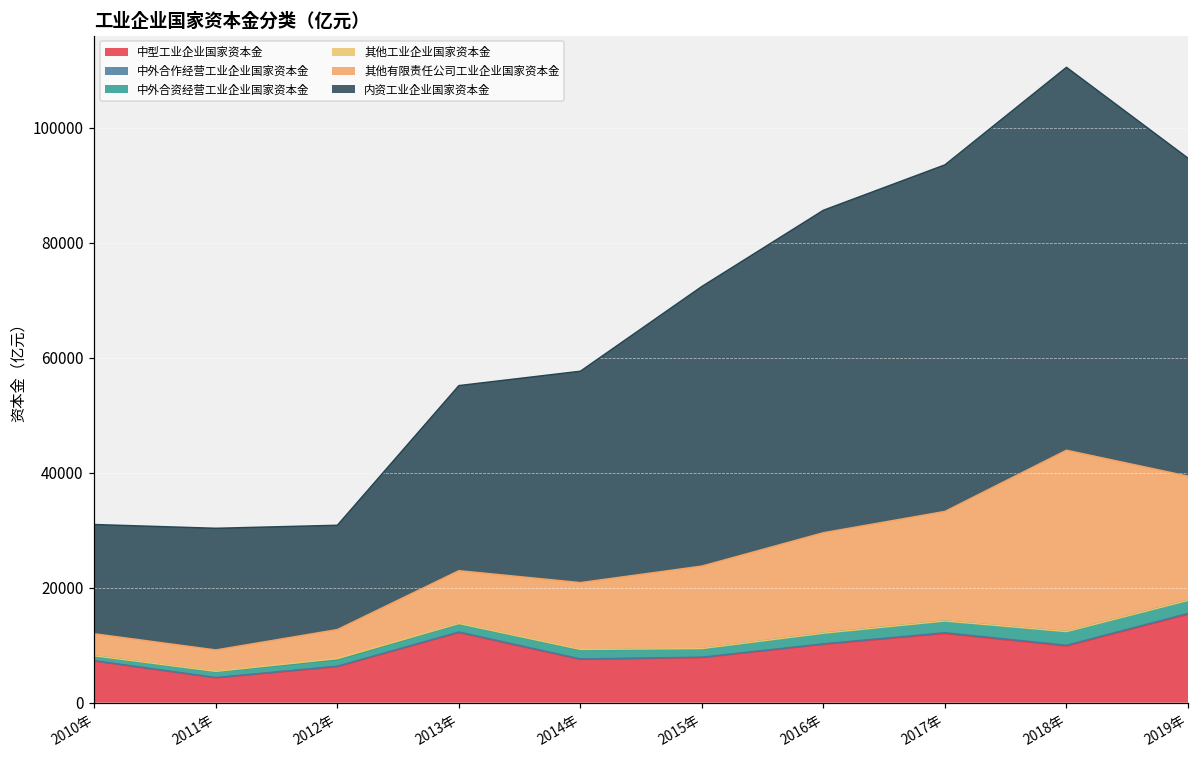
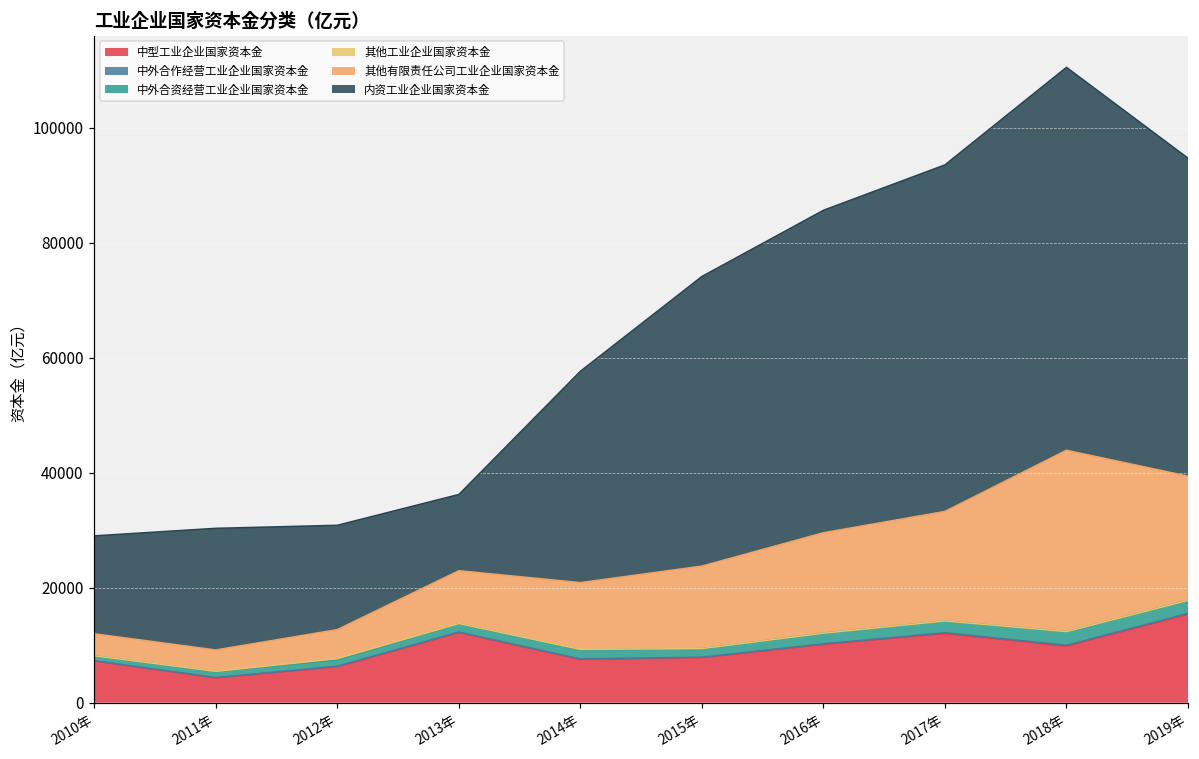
内资工业企业国家资本金, 2010年: 19000 -> 17000
内资工业企业国家资本金, 2013年: 32000 -> 13000
内资工业企业国家资本金, 2015年: 49000 -> 50000
